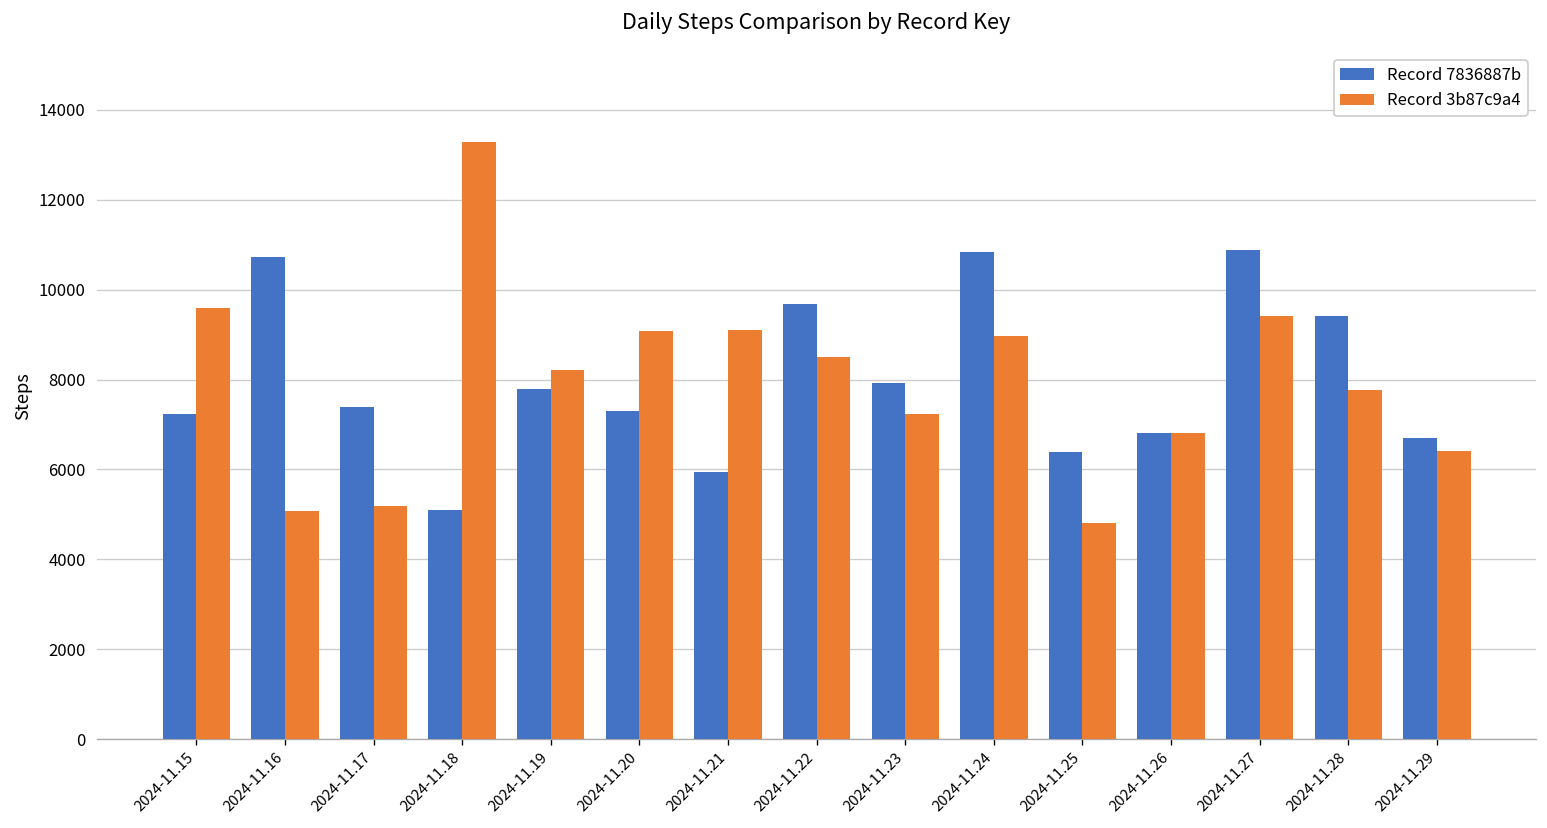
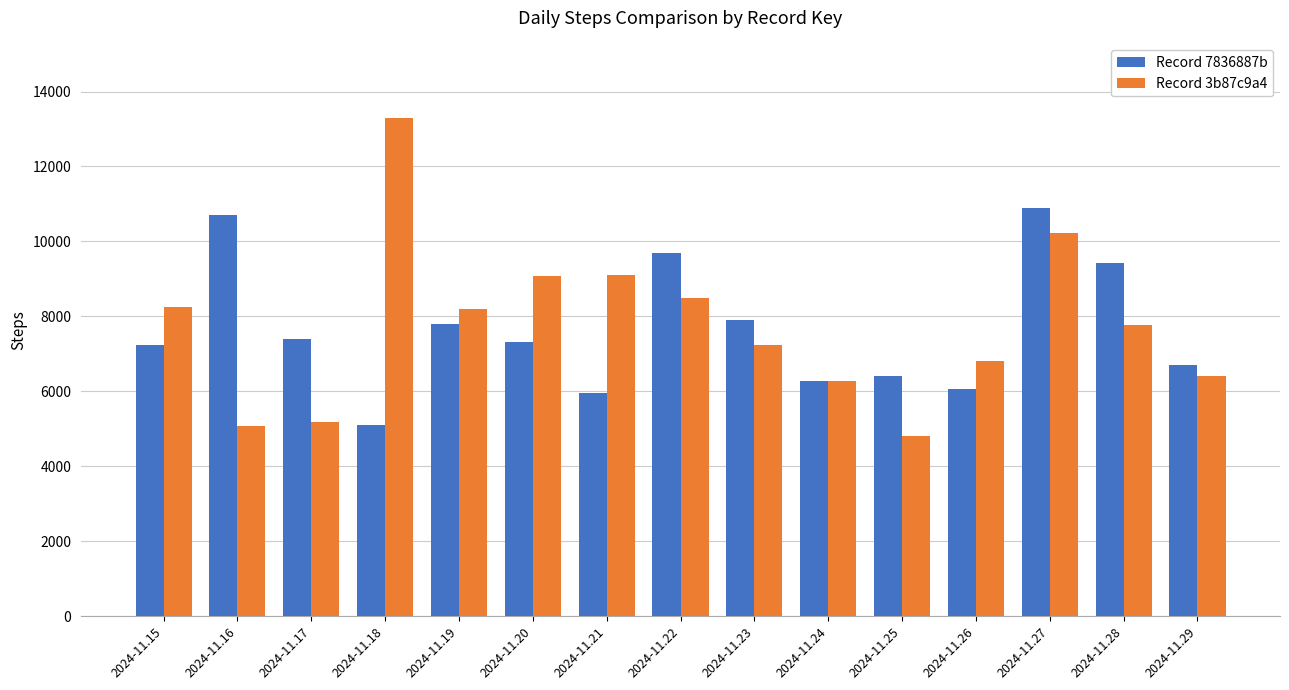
Record 3b87c9a4, 2024-11.15: 9600 -> 8300
Record 7836887b, 2024-11.24: 10800 -> 6300
Record 3b87c9a4, 2024-11.24: 9000 -> 6300
Record 7836887b, 2024-11.26: 6800 -> 6100
Record 3b87c9a4, 2024-11.27: 9400 -> 10200
